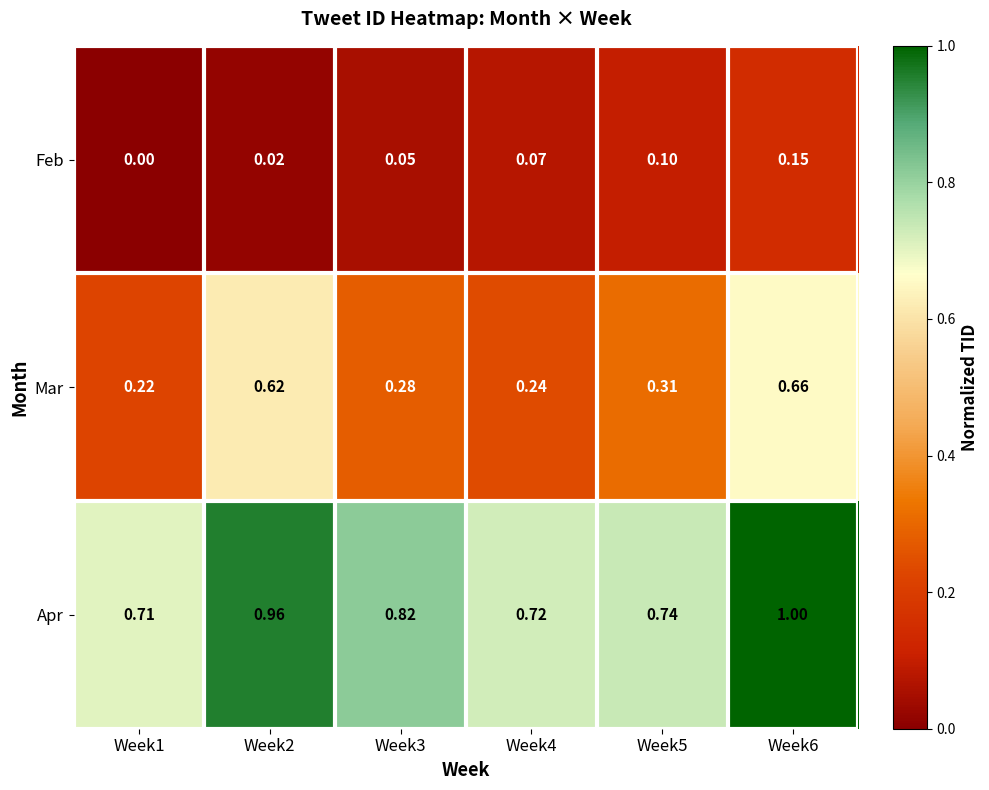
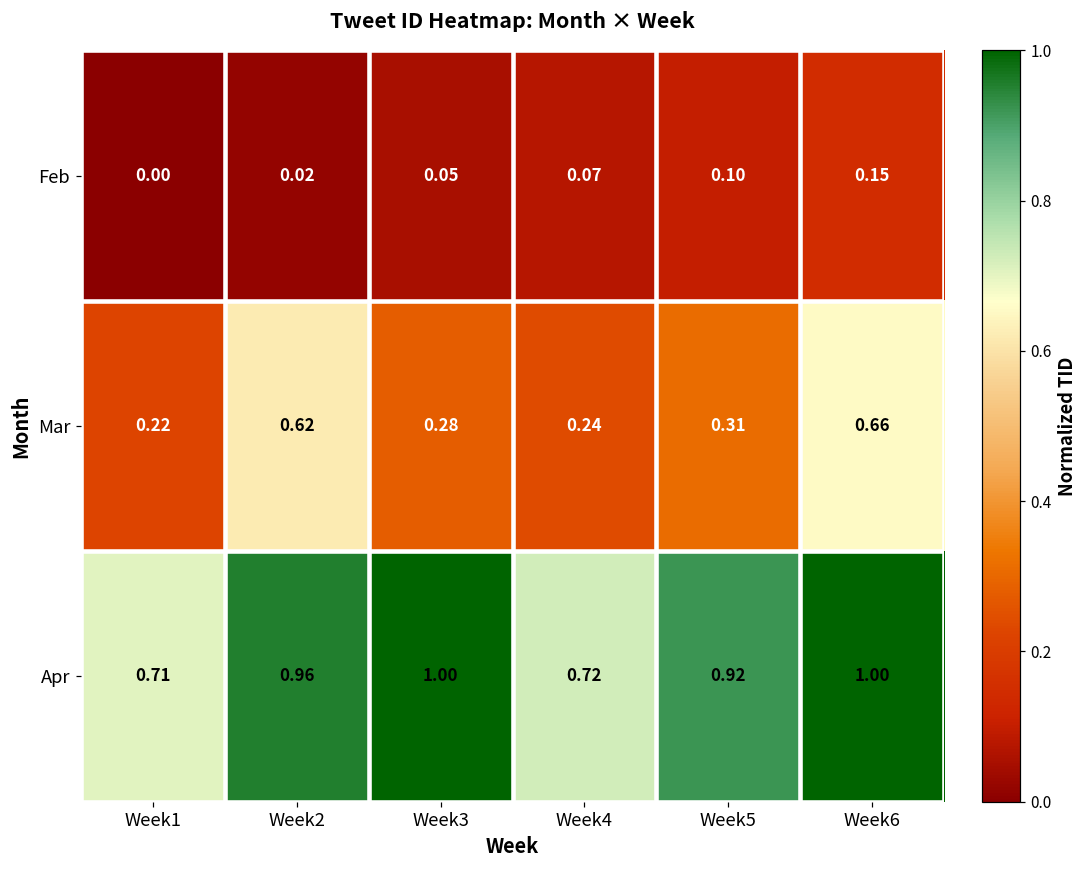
Apr, Week3: 0.82 -> 1.00
Apr, Week5: 0.74 -> 0.92
